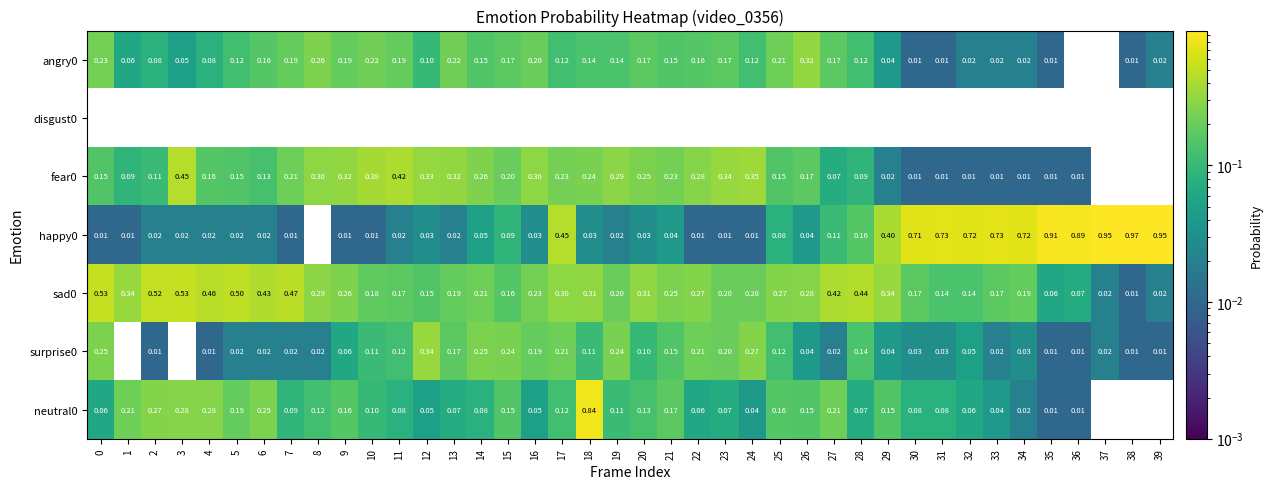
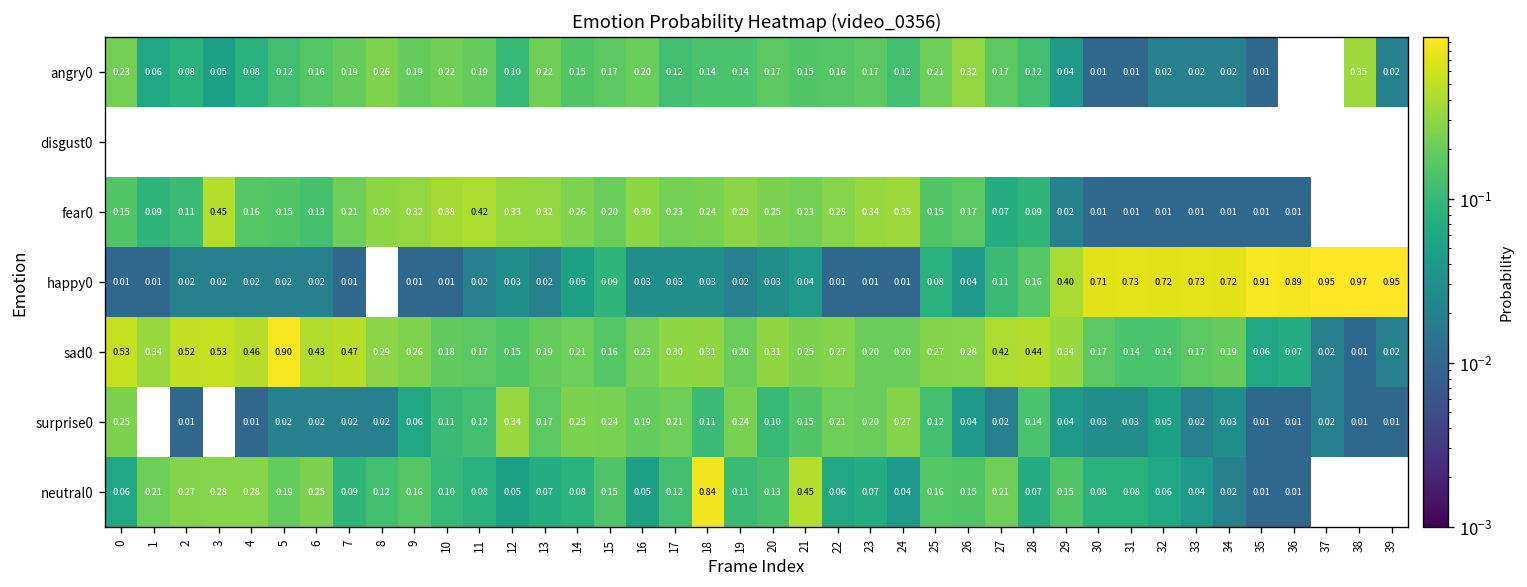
angry0, 38: 0.01 -> 0.35
happy0, 17: 0.45 -> 0.03
sad0, 5: 0.50 -> 0.90
neutral0, 21: 0.17 -> 0.45
